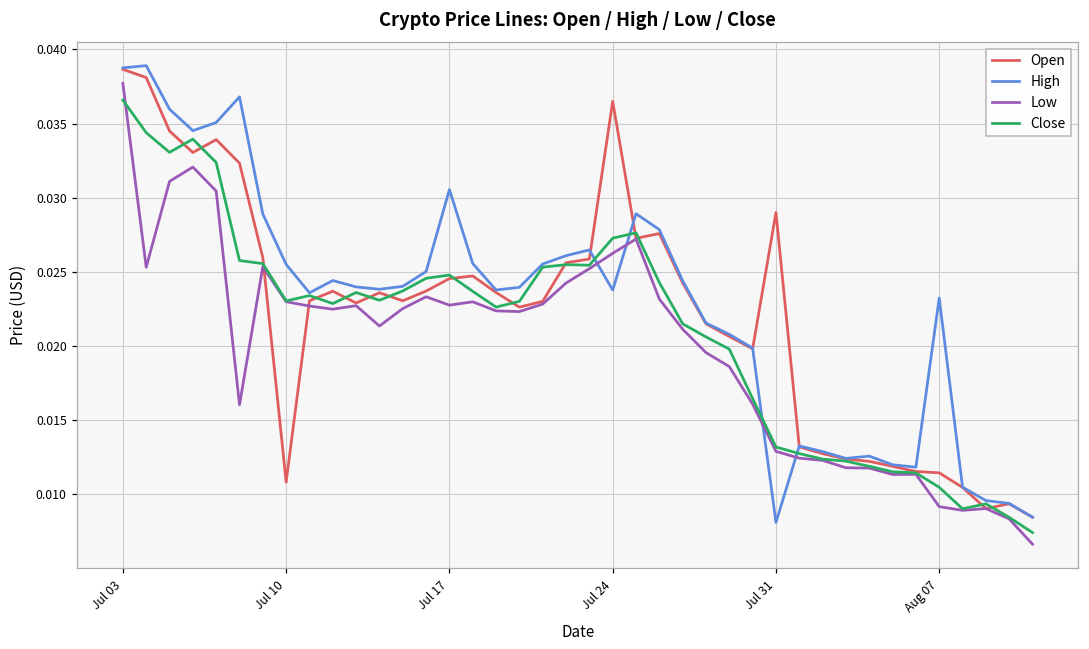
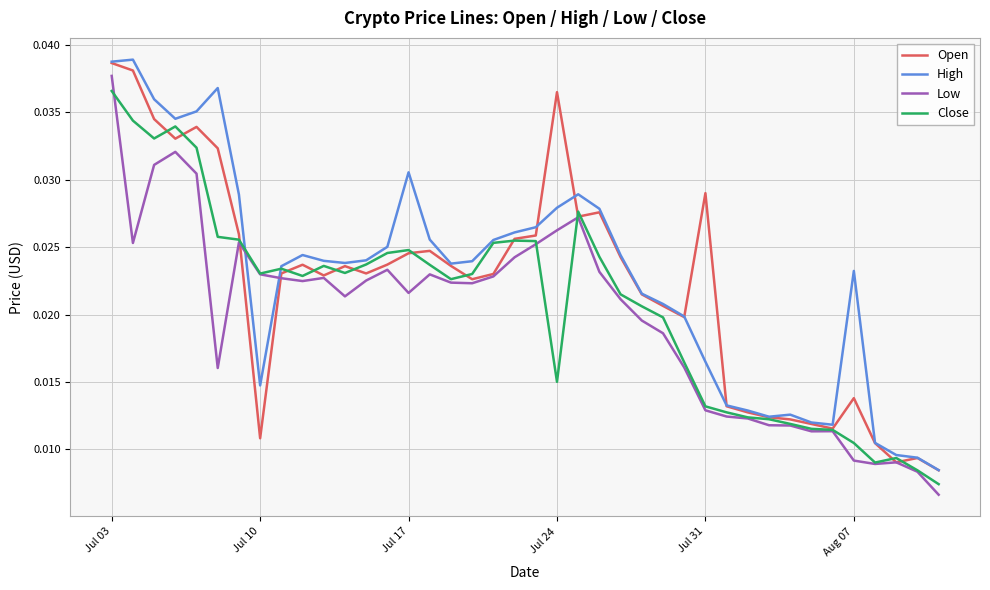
High, Jul 10: 0.0255 -> 0.0147
Low, Jul 17: 0.0228 -> 0.0216
High, Jul 24: 0.0238 -> 0.0279
Close, Jul 24: 0.0273 -> 0.0150
High, Jul 31: 0.0081 -> 0.0165
Open, Aug 07: 0.0114 -> 0.0138
